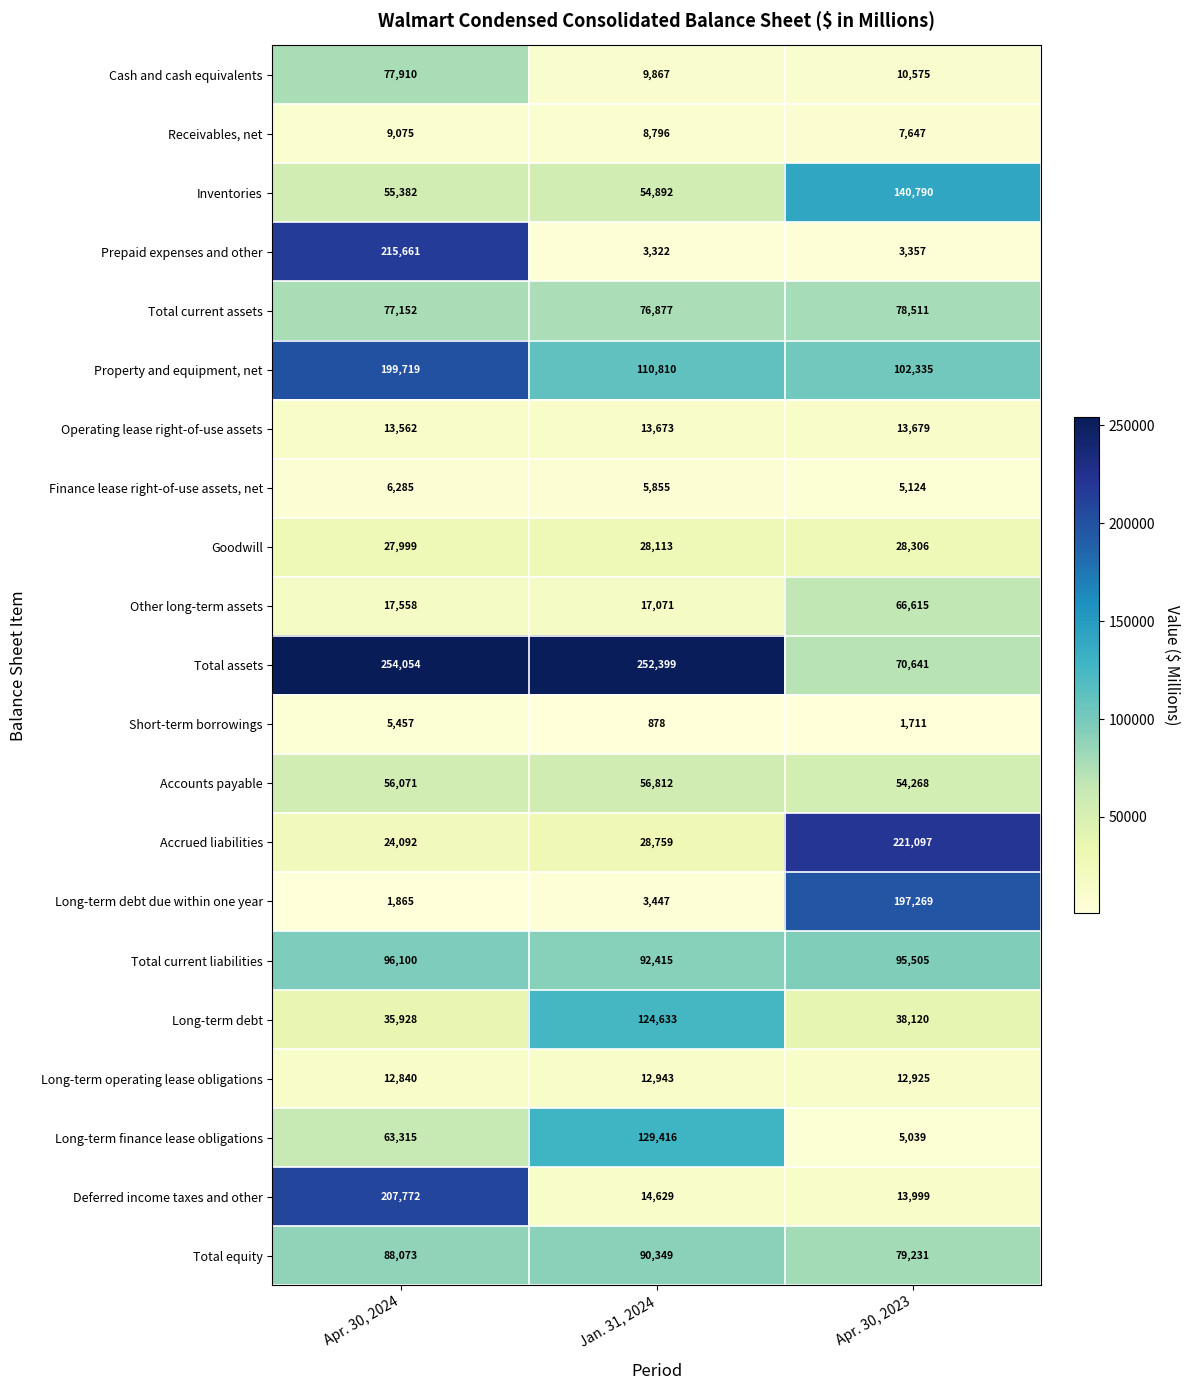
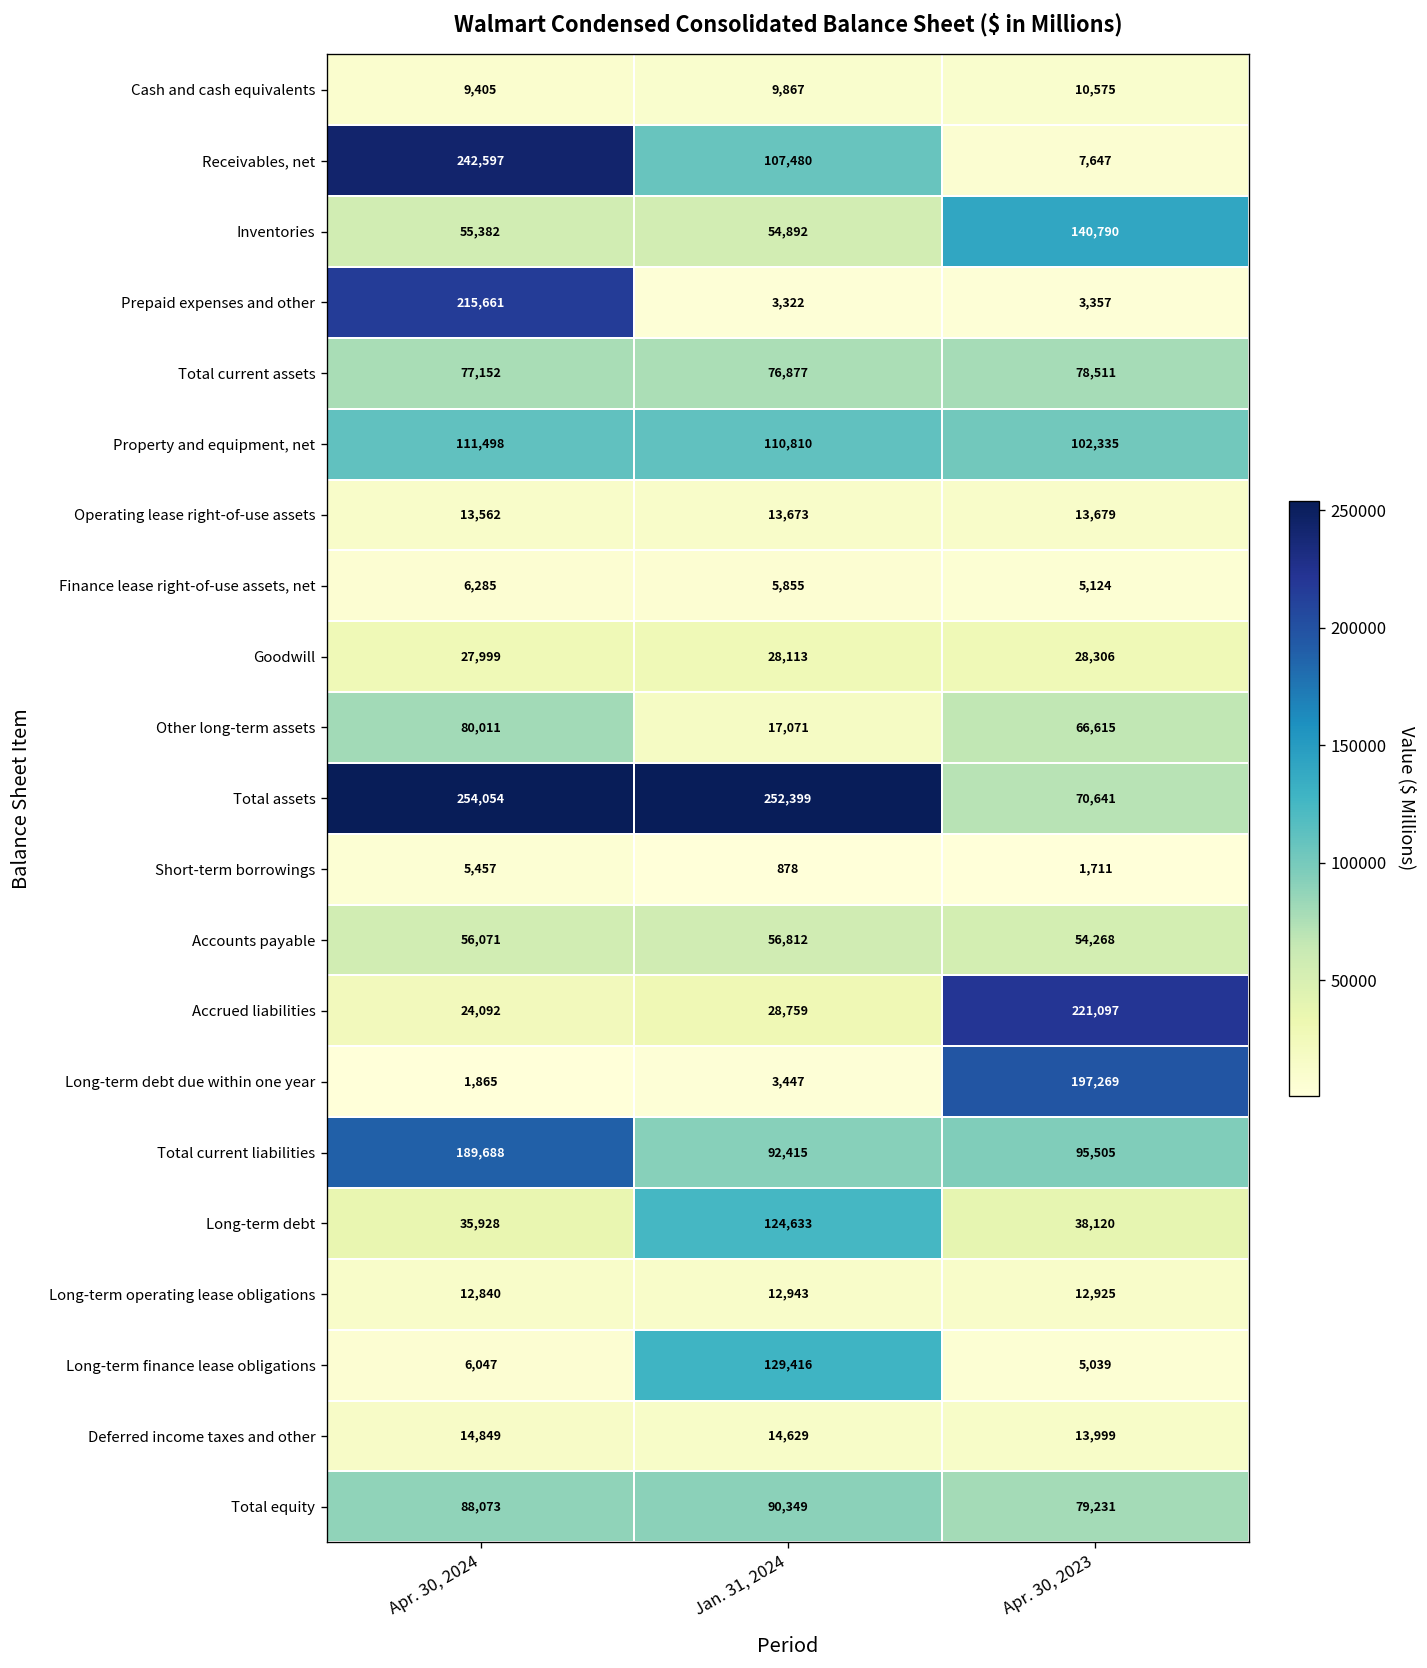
Cash and cash equivalents, Apr. 30, 2024: 77,910 -> 9,405
Receivables, net, Apr. 30, 2024: 9,075 -> 242,597
Receivables, net, Jan. 31, 2024: 8,796 -> 107,480
Property and equipment, net, Apr. 30, 2024: 199,719 -> 111,498
Other long-term assets, Apr. 30, 2024: 17,558 -> 80,011
Total current liabilities, Apr. 30, 2024: 96,100 -> 189,688
Long-term finance lease obligations, Apr. 30, 2024: 63,315 -> 6,047
Deferred income taxes and other, Apr. 30, 2024: 207,772 -> 14,849
